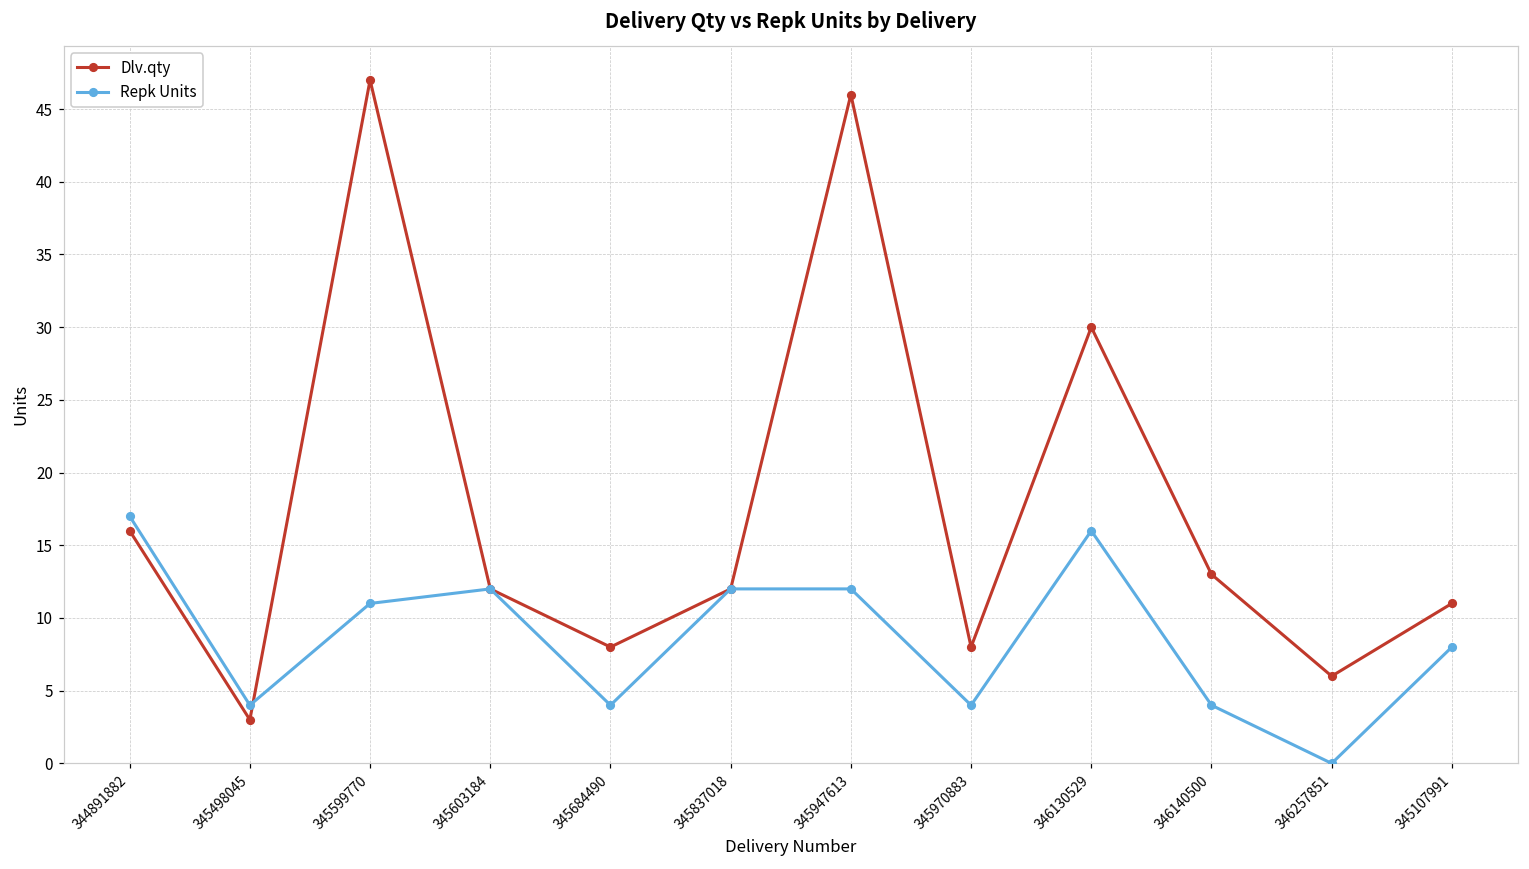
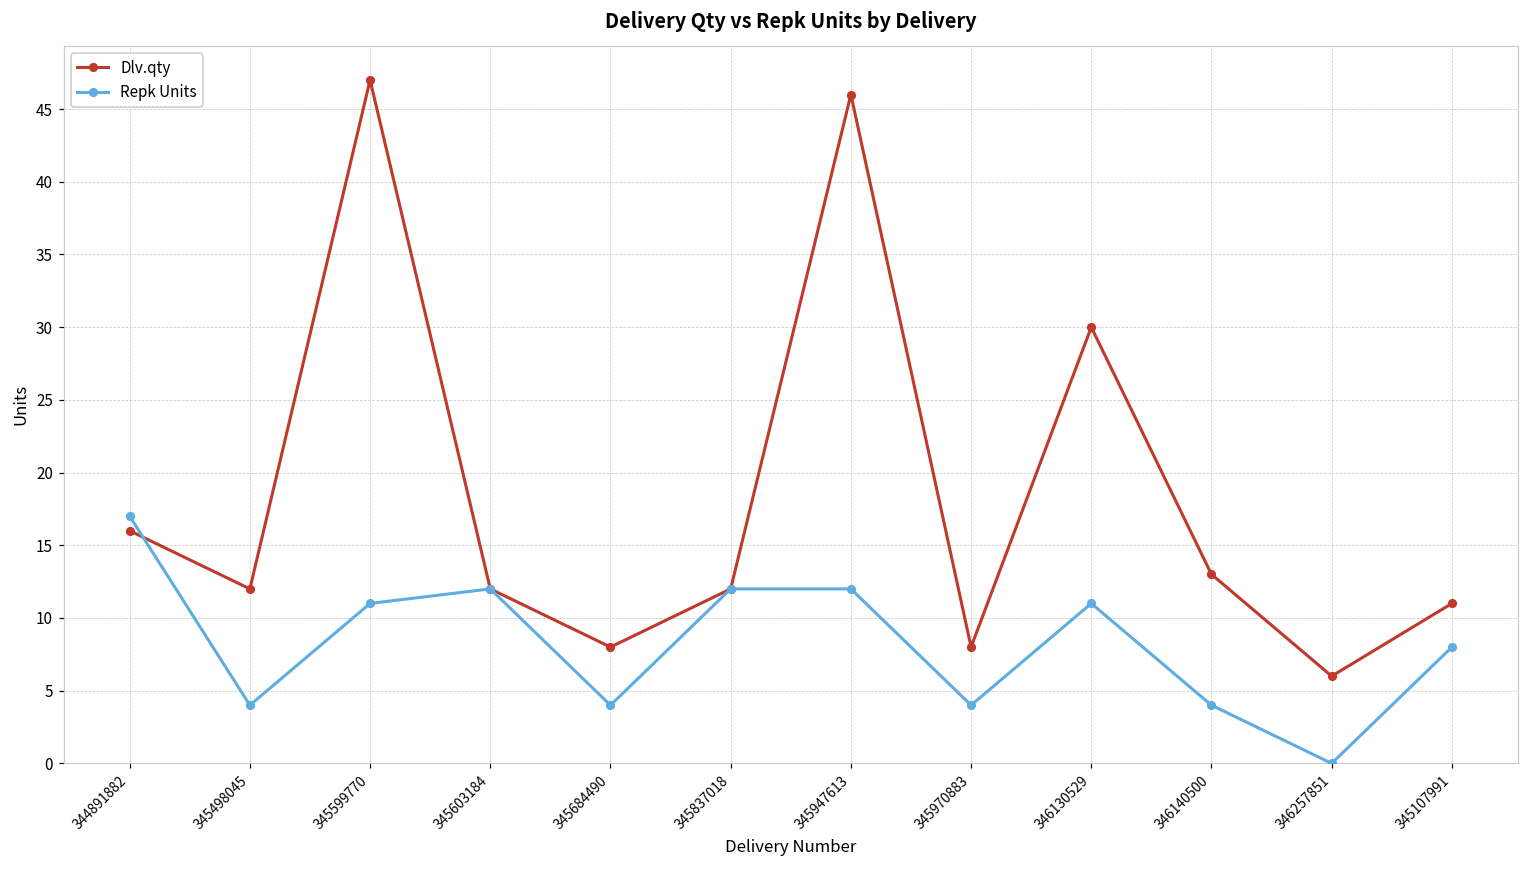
Dlv.qty, 345498045: 3 -> 12
Repk Units, 346130529: 16 -> 11
